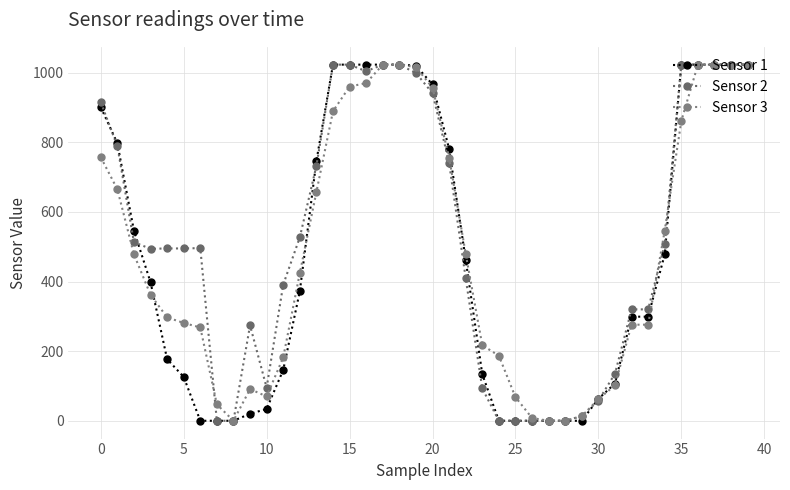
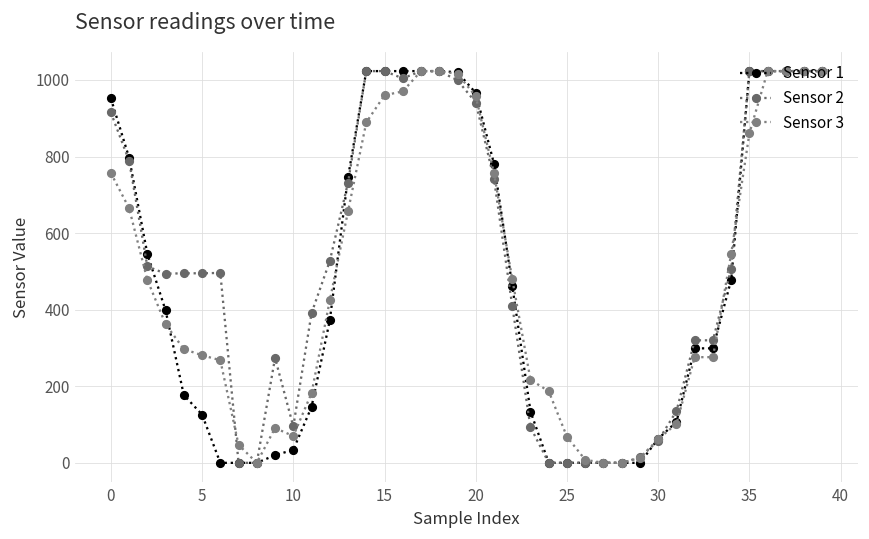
Sensor 1, 0: 900 -> 950
